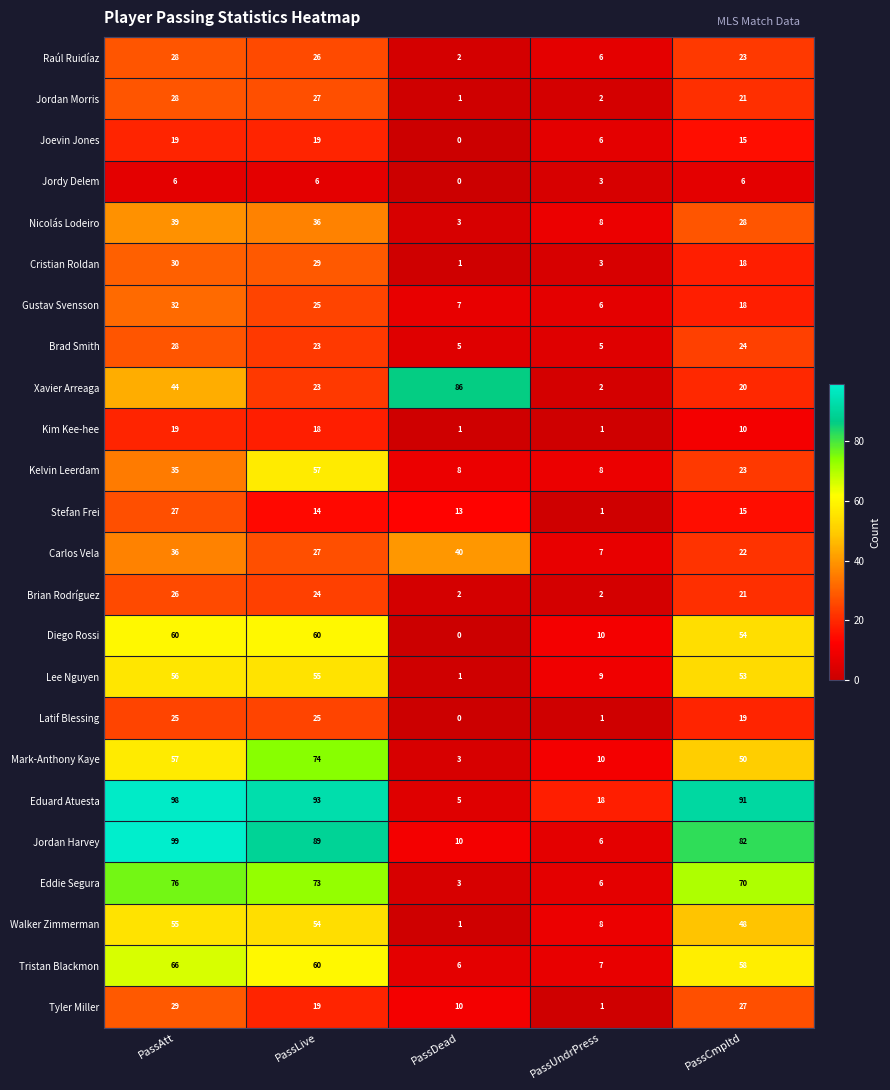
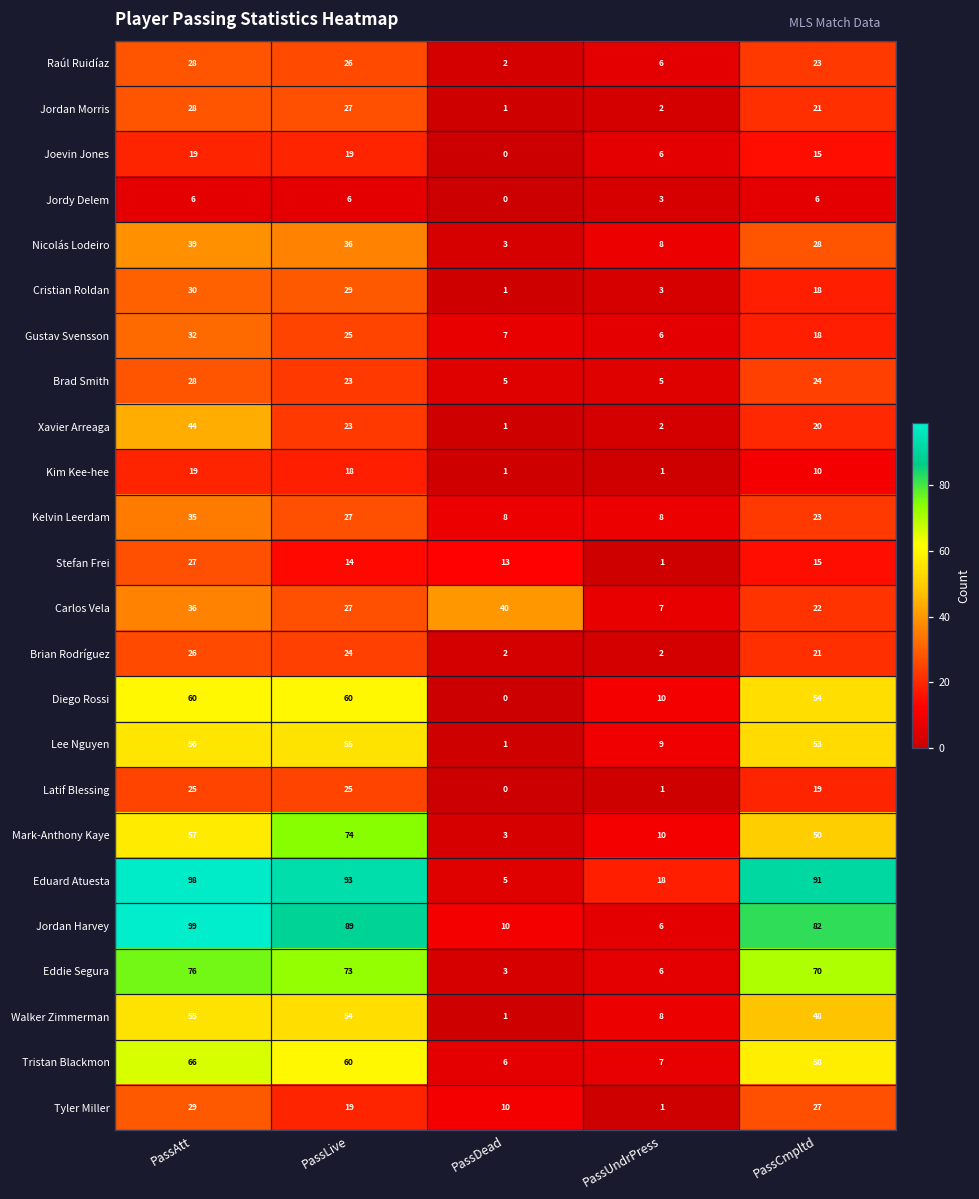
Xavier Arreaga, PassDead: 86 -> 1
Kelvin Leerdam, PassLive: 57 -> 27
